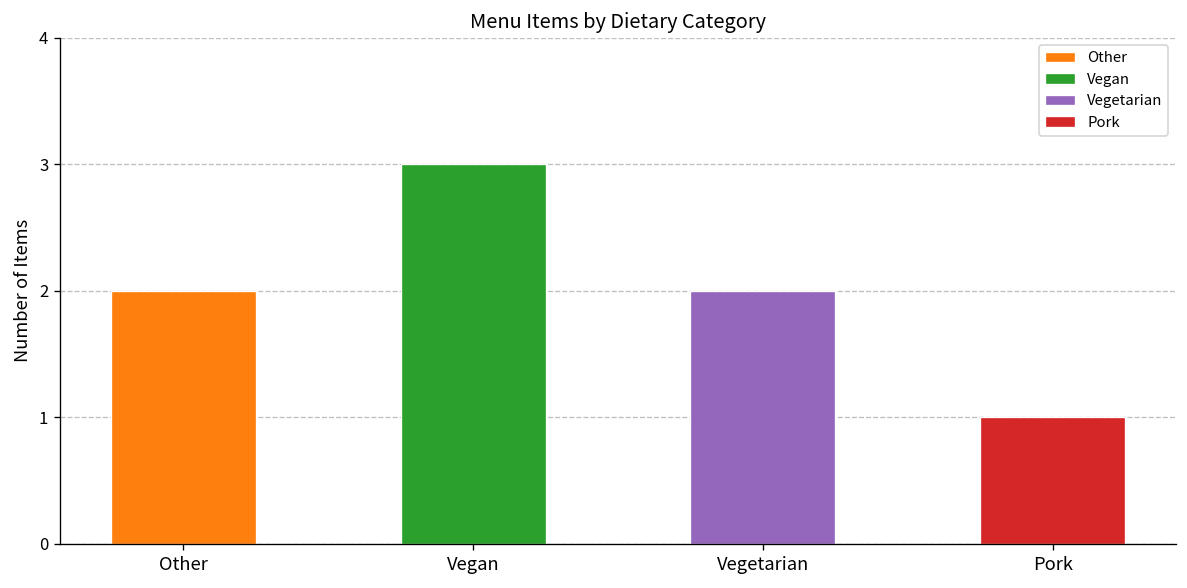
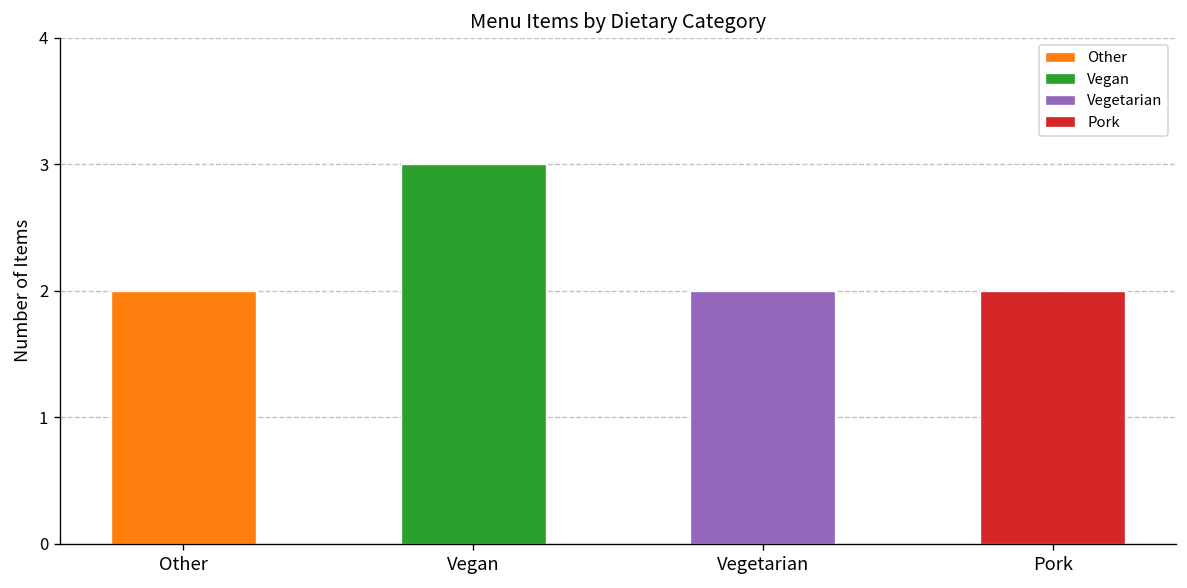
Pork: 1 -> 2
